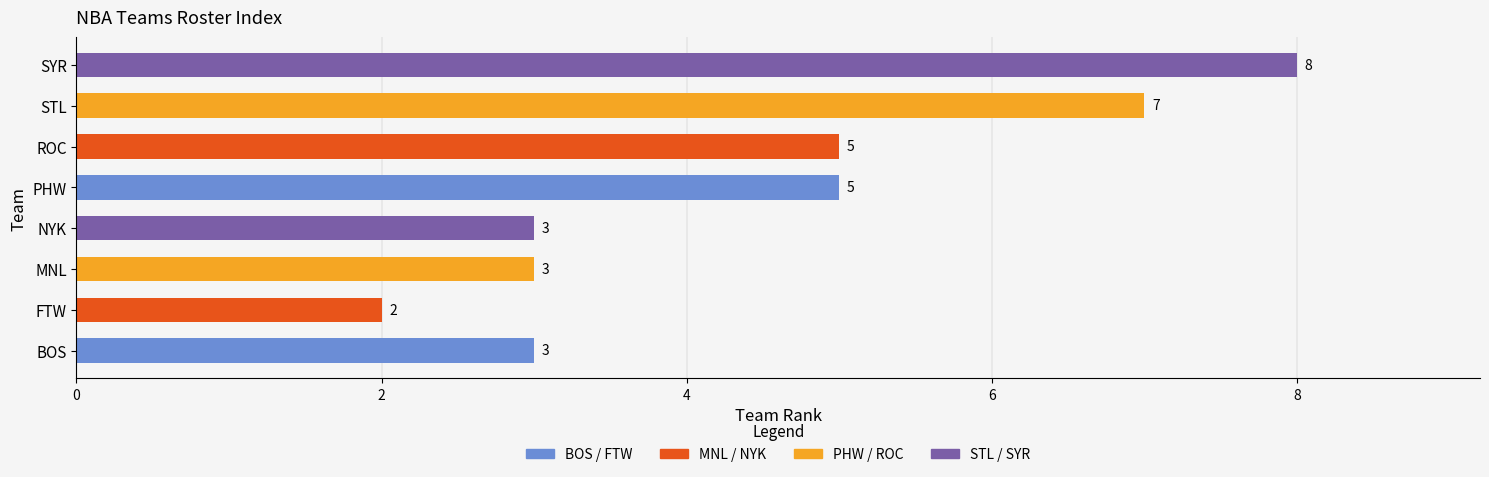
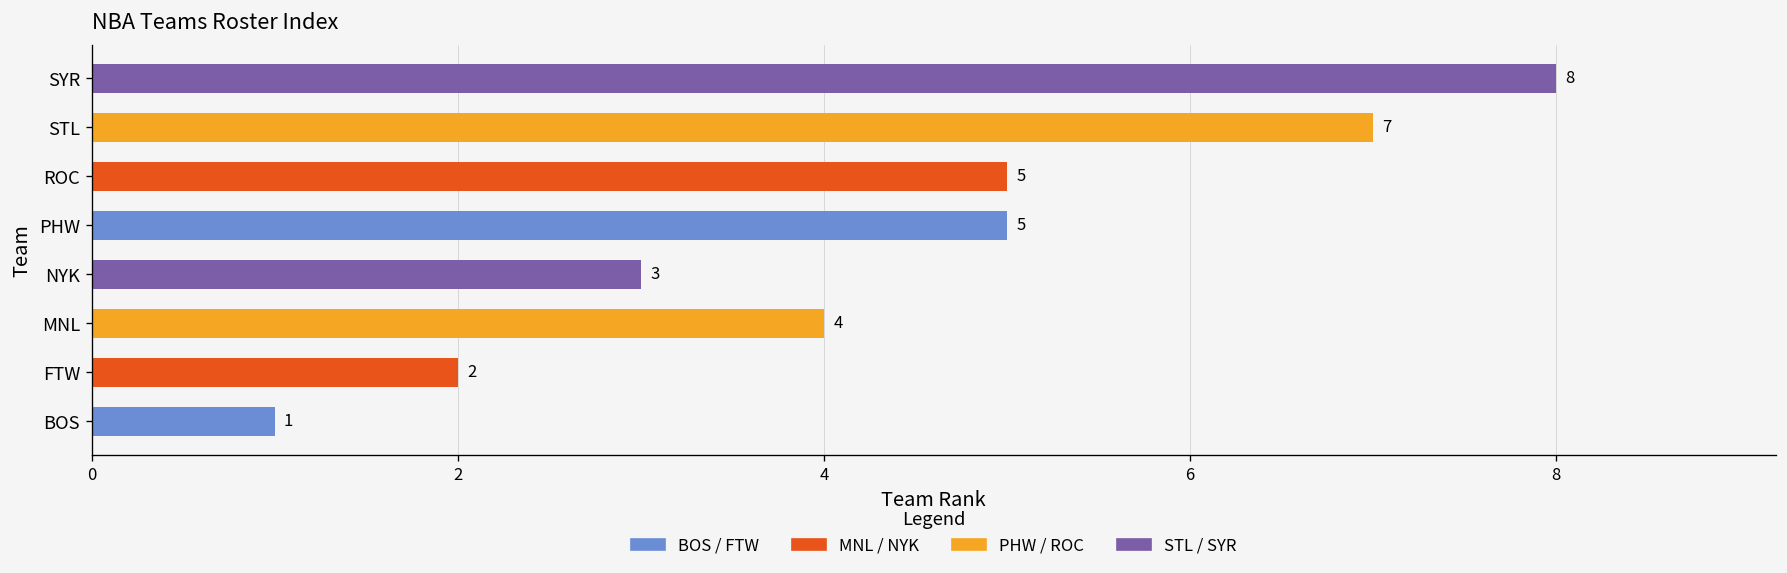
MNL: 3 -> 4
BOS: 3 -> 1
